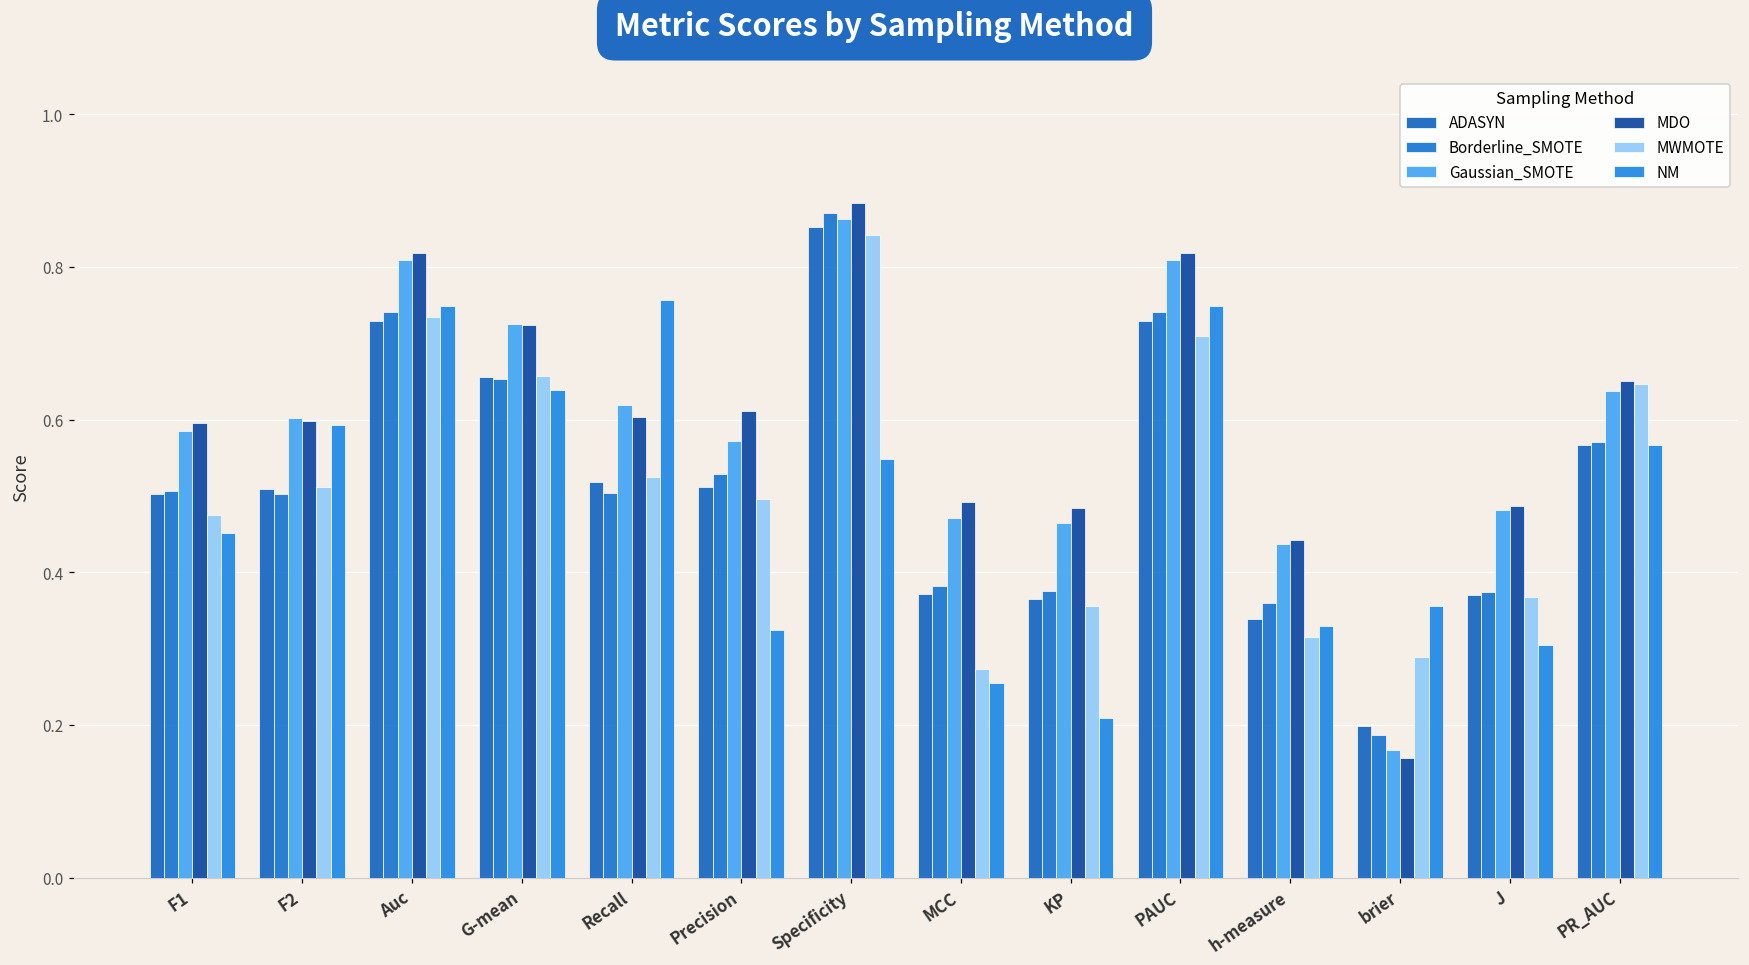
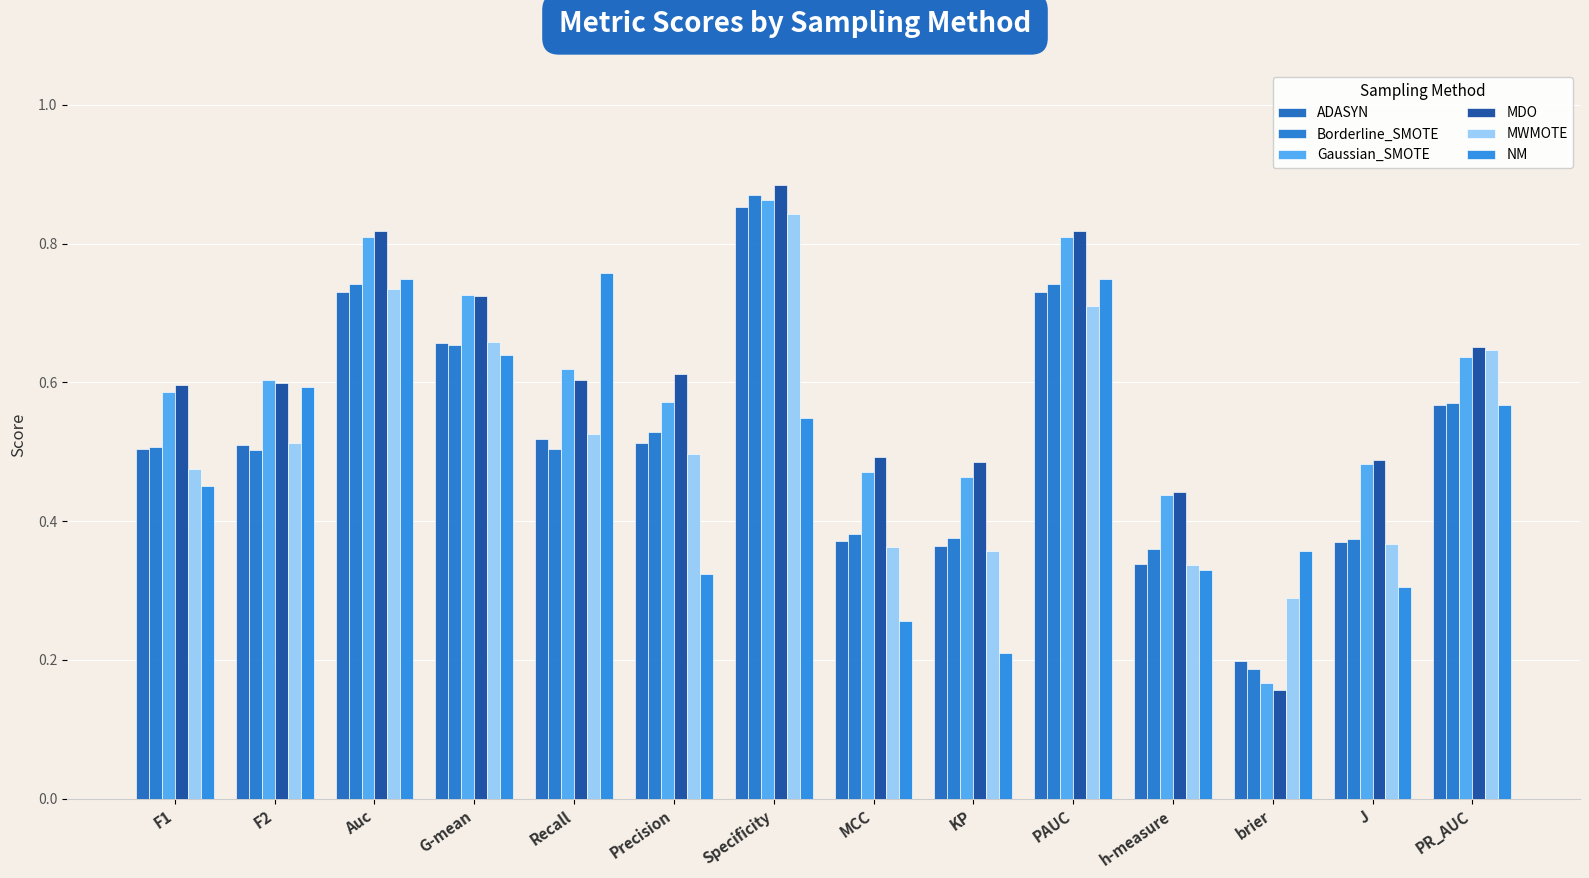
MWMOTE, MCC: 0.27 -> 0.36
MWMOTE, h-measure: 0.32 -> 0.34
